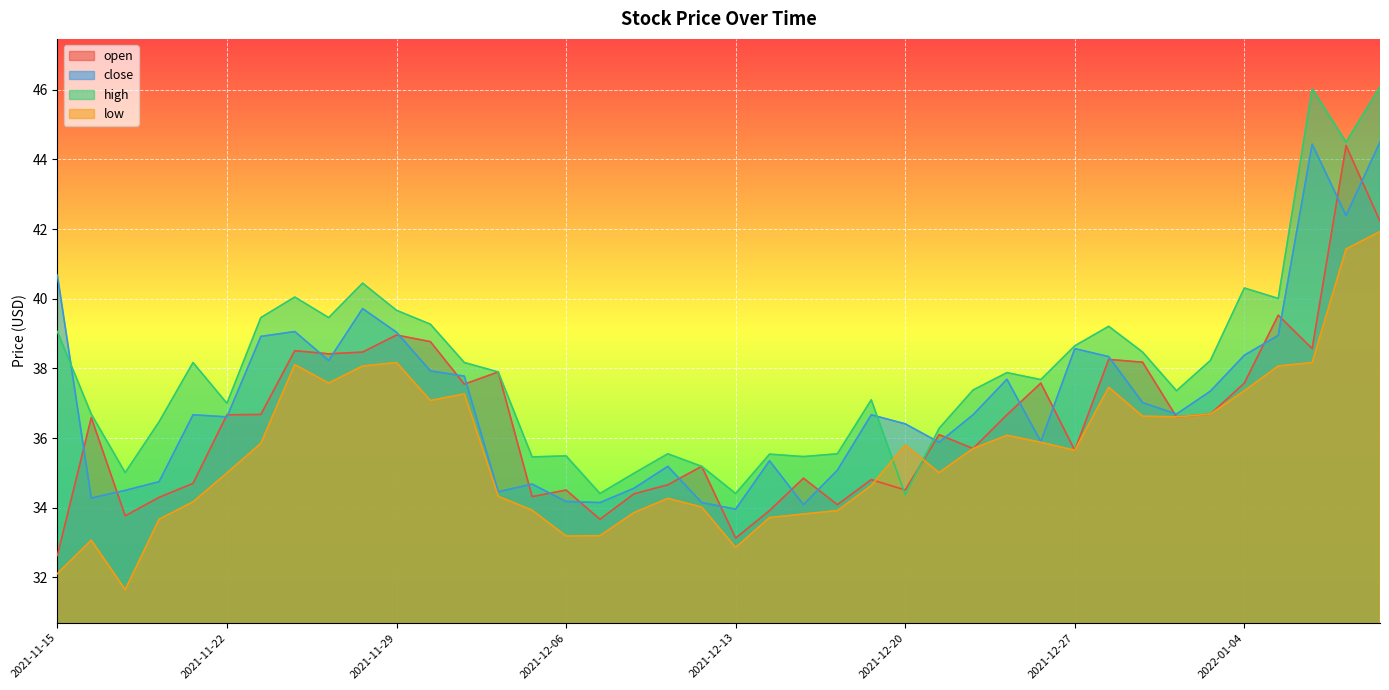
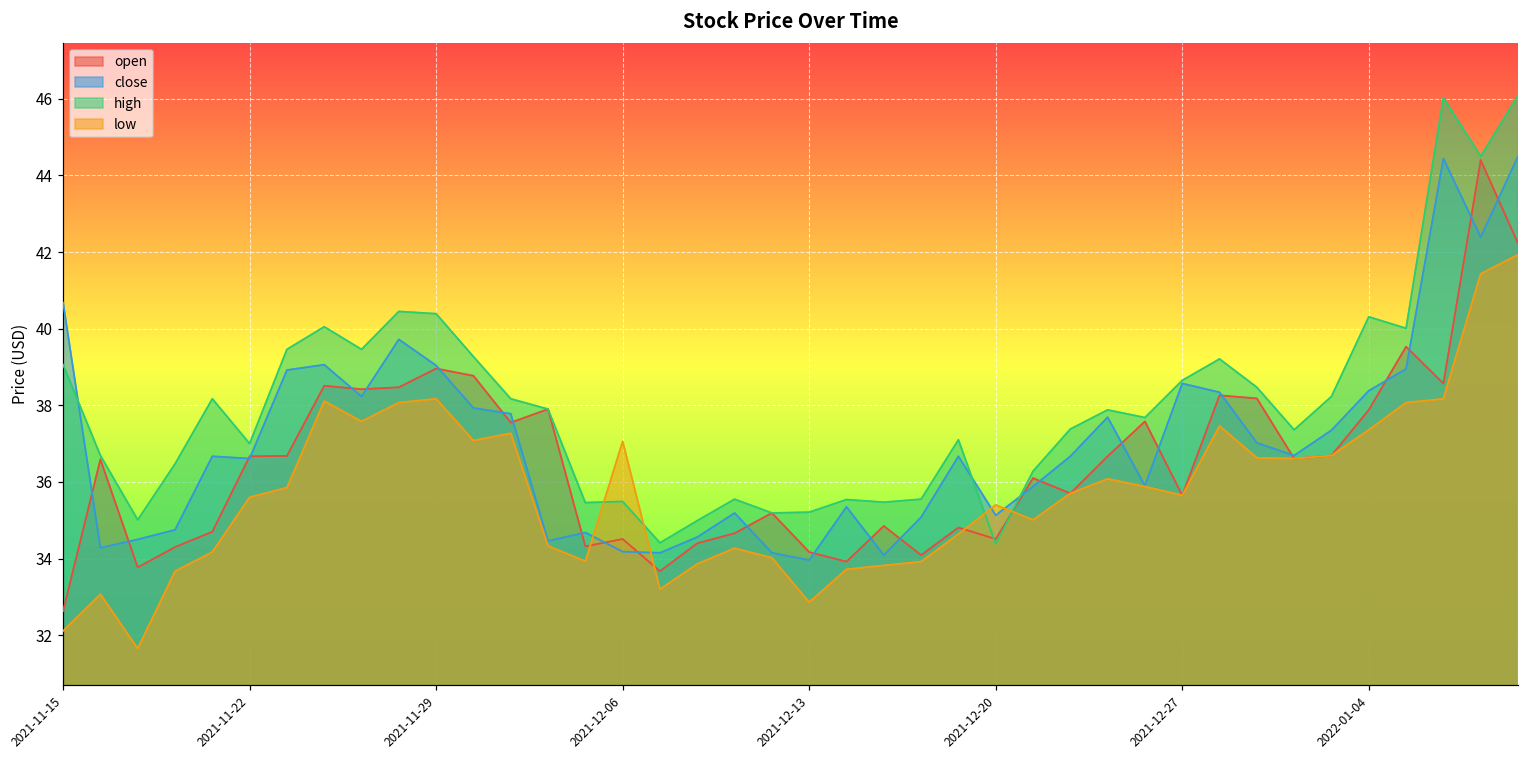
low, 2021-11-22: 35.0 -> 35.6
high, 2021-11-29: 39.7 -> 40.4
low, 2021-12-06: 33.2 -> 37.1
open, 2021-12-13: 33.1 -> 34.2
high, 2021-12-13: 34.4 -> 35.2
close, 2021-12-20: 36.4 -> 35.1
low, 2021-12-20: 35.8 -> 35.4
open, 2022-01-04: 37.6 -> 37.9
